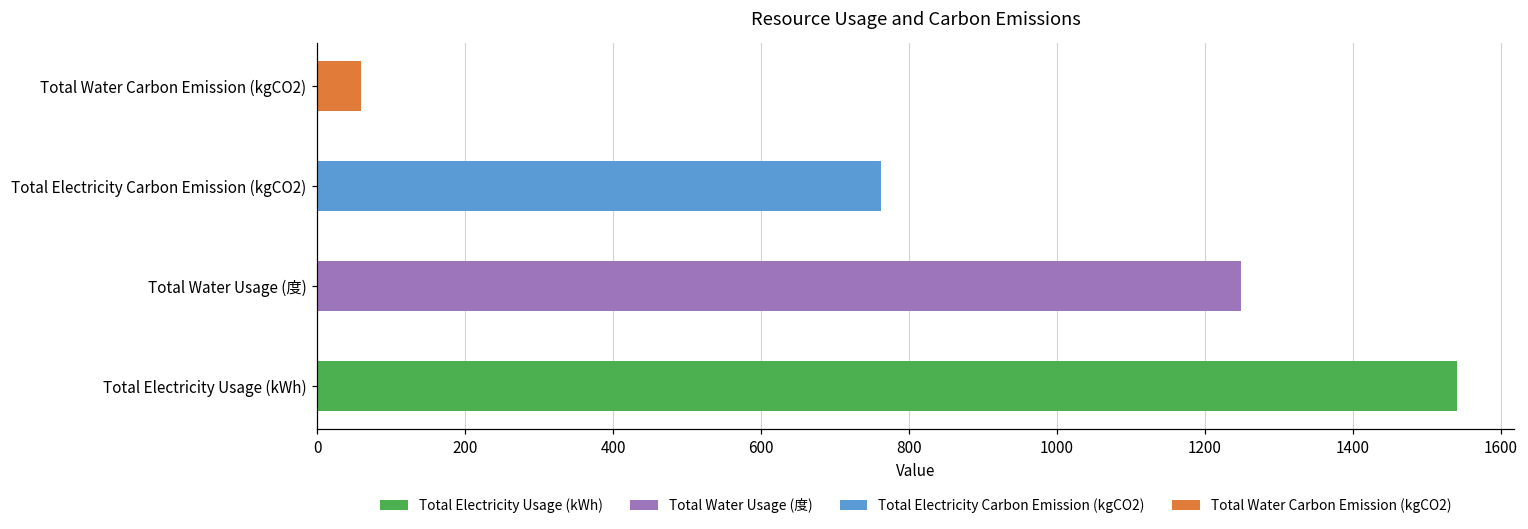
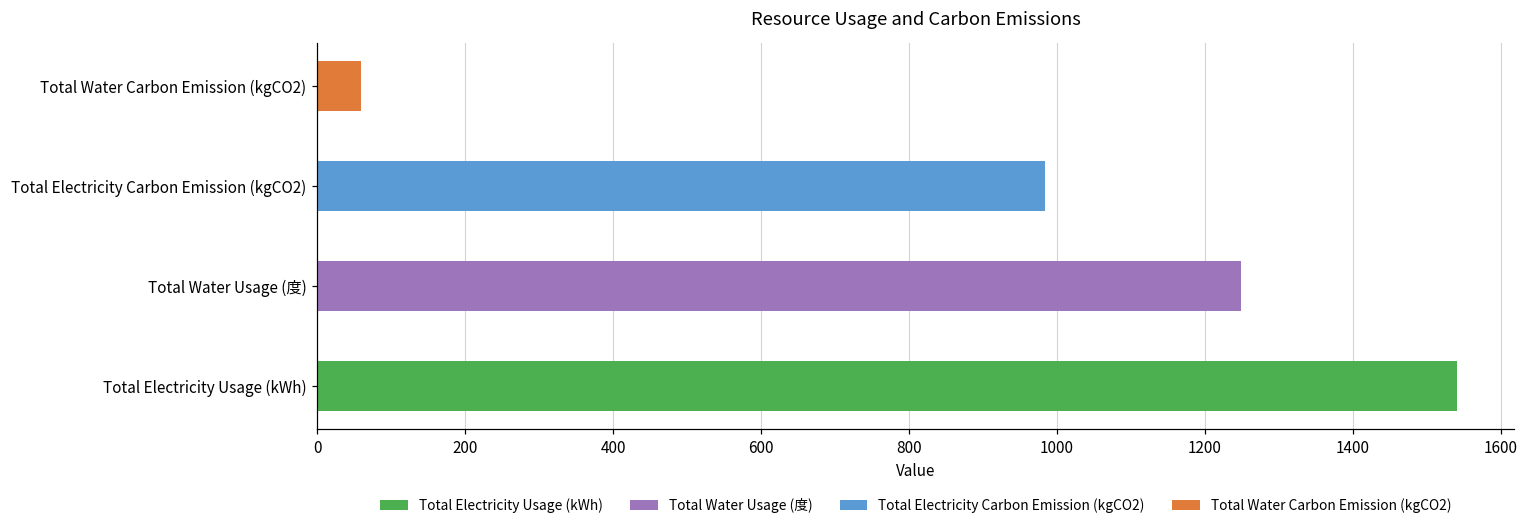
Total Electricity Carbon Emission (kgCO2): 760 -> 980
